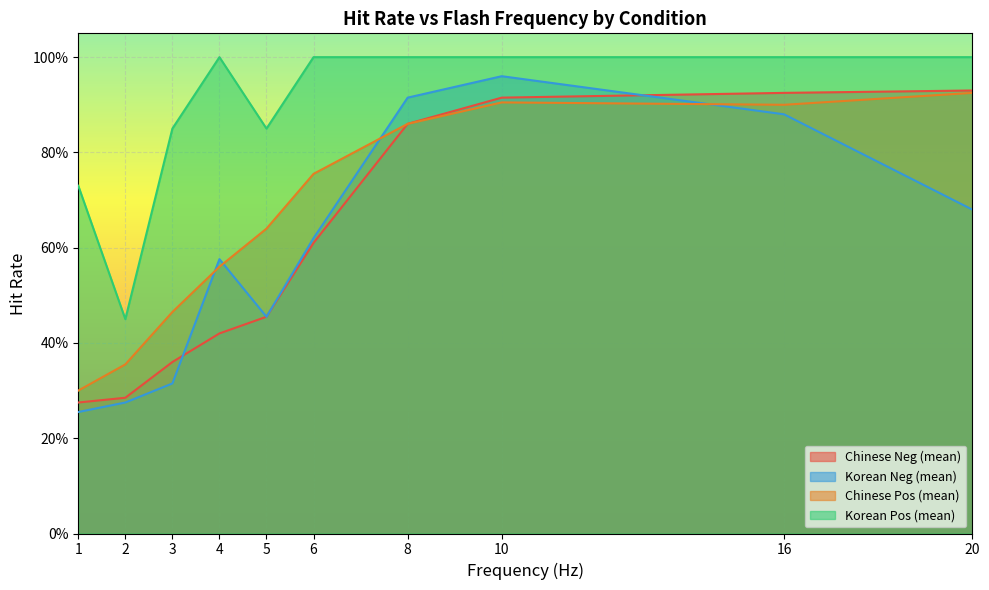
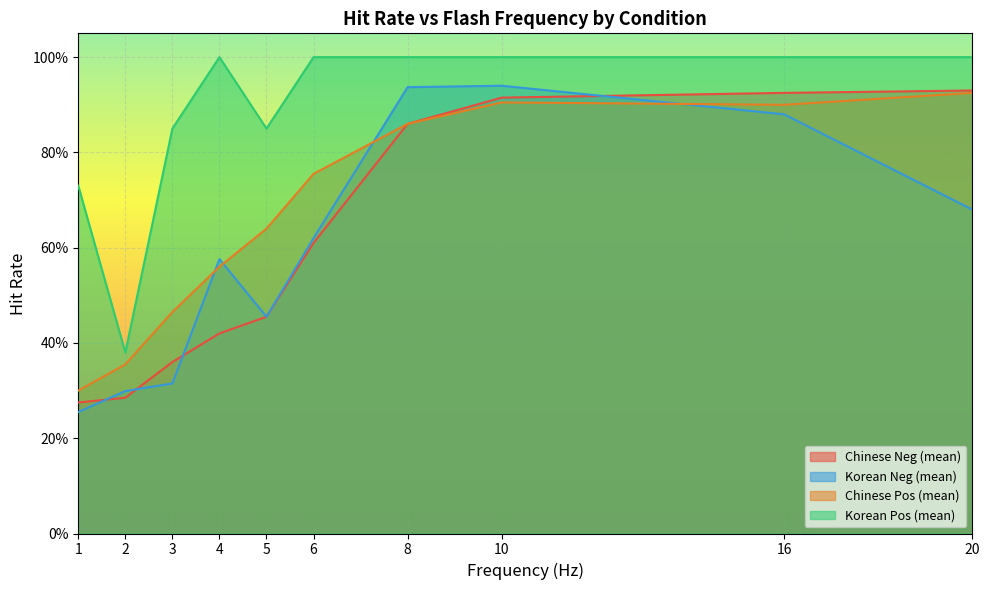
Korean Neg (mean), 2: 28% -> 30%
Korean Pos (mean), 2: 45% -> 38%
Korean Neg (mean), 8: 92% -> 94%
Korean Neg (mean), 10: 96% -> 94%
